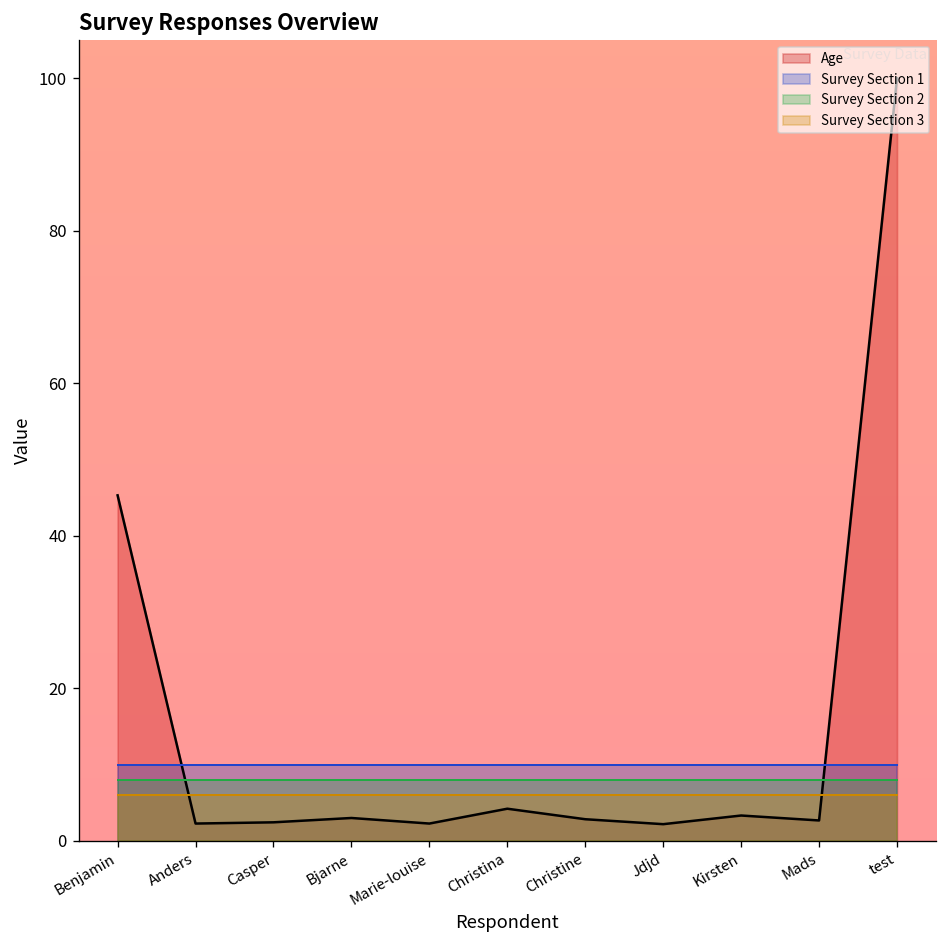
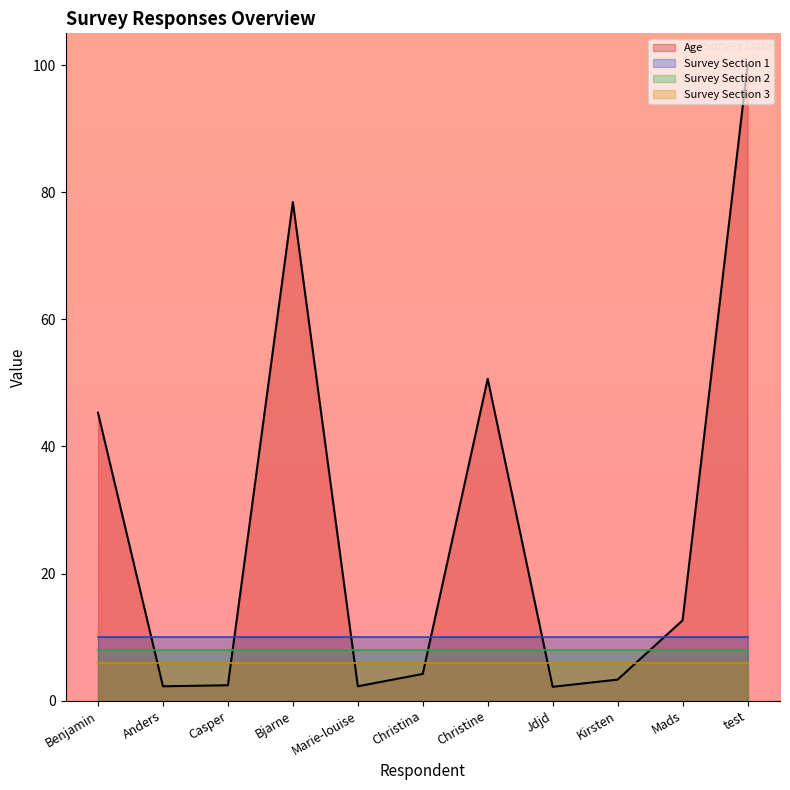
Age, Bjarne: 3 -> 78
Age, Christine: 3 -> 51
Age, Mads: 3 -> 13
